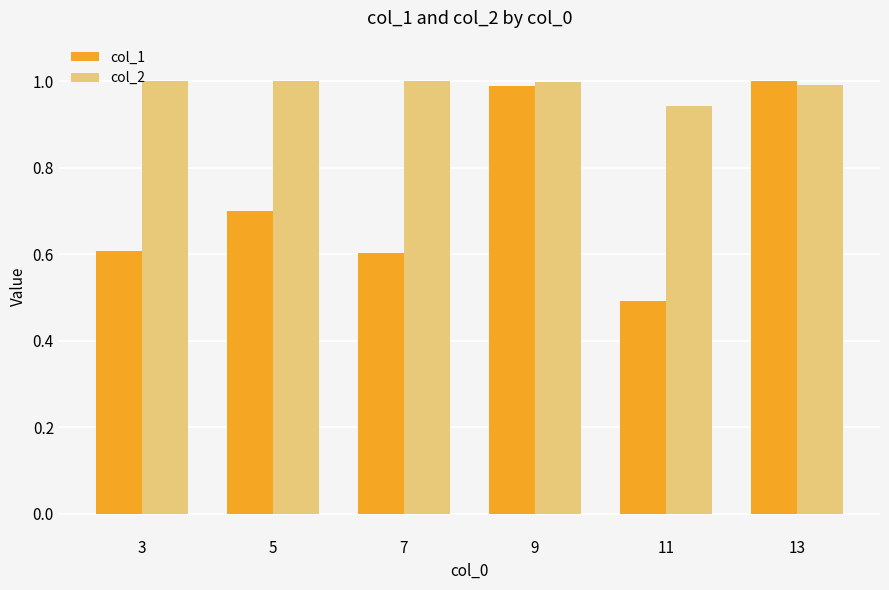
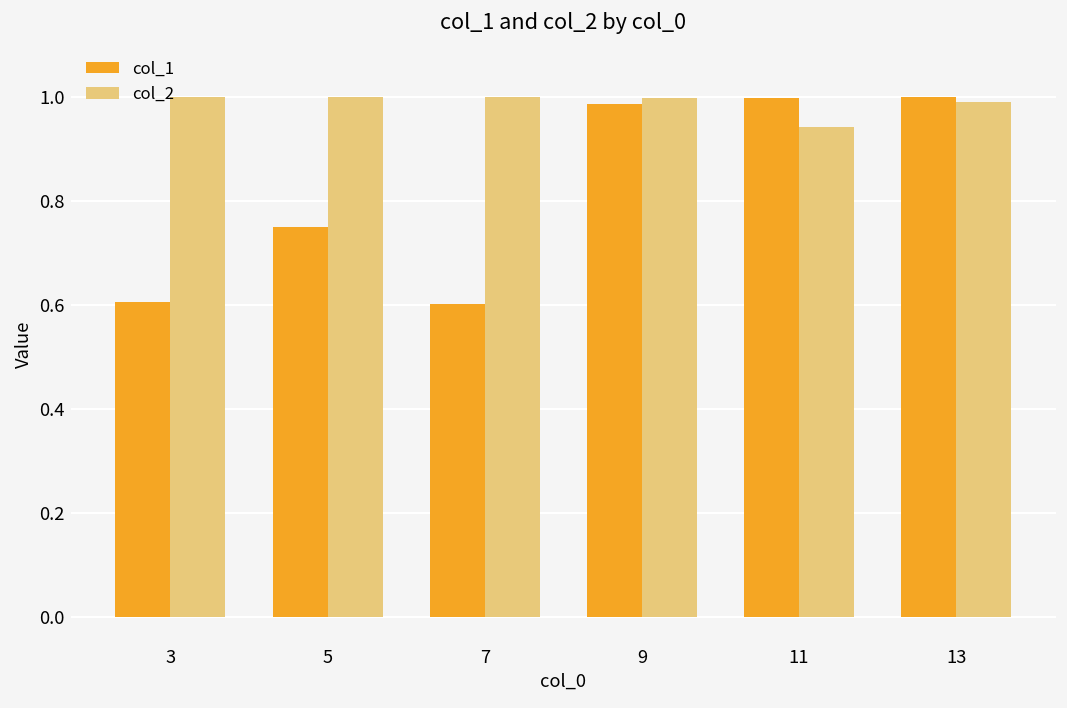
col_1, 5: 0.70 -> 0.75
col_1, 11: 0.49 -> 1.00
